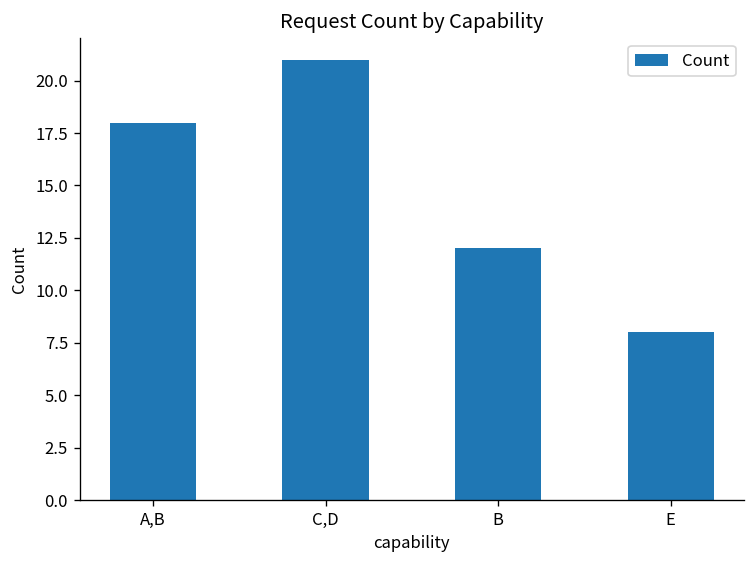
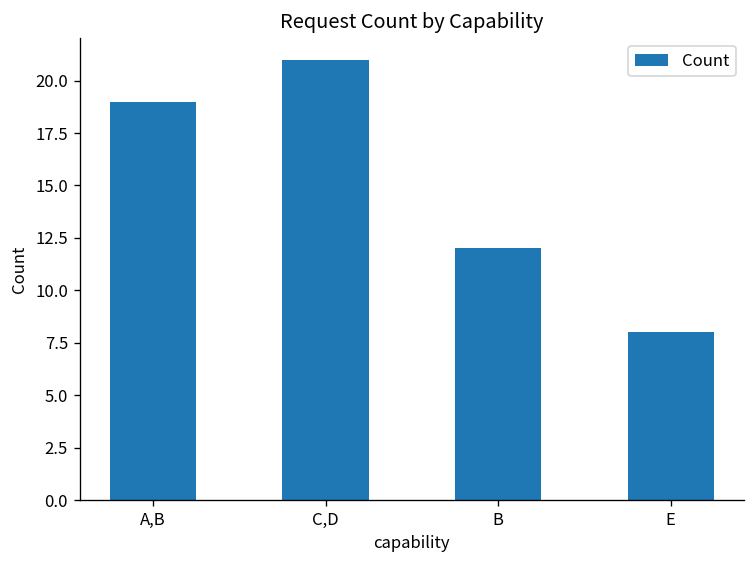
A,B: 18 -> 19
